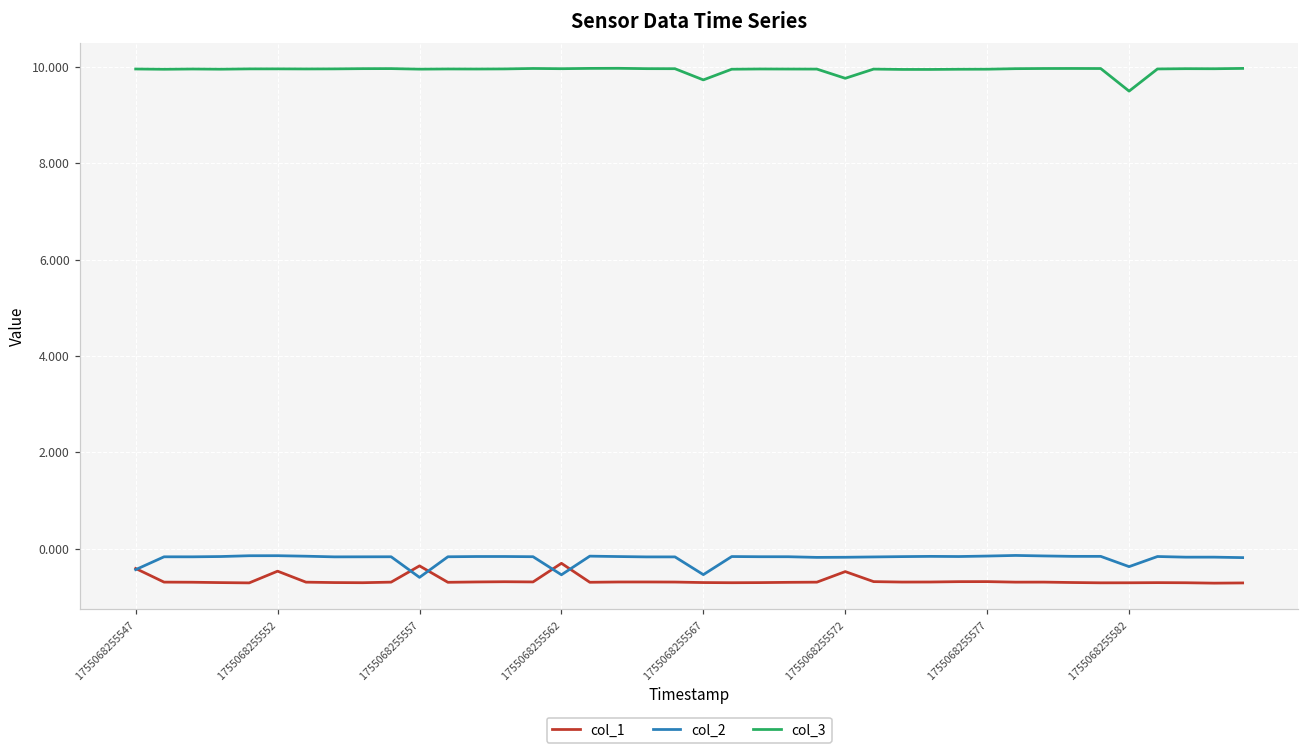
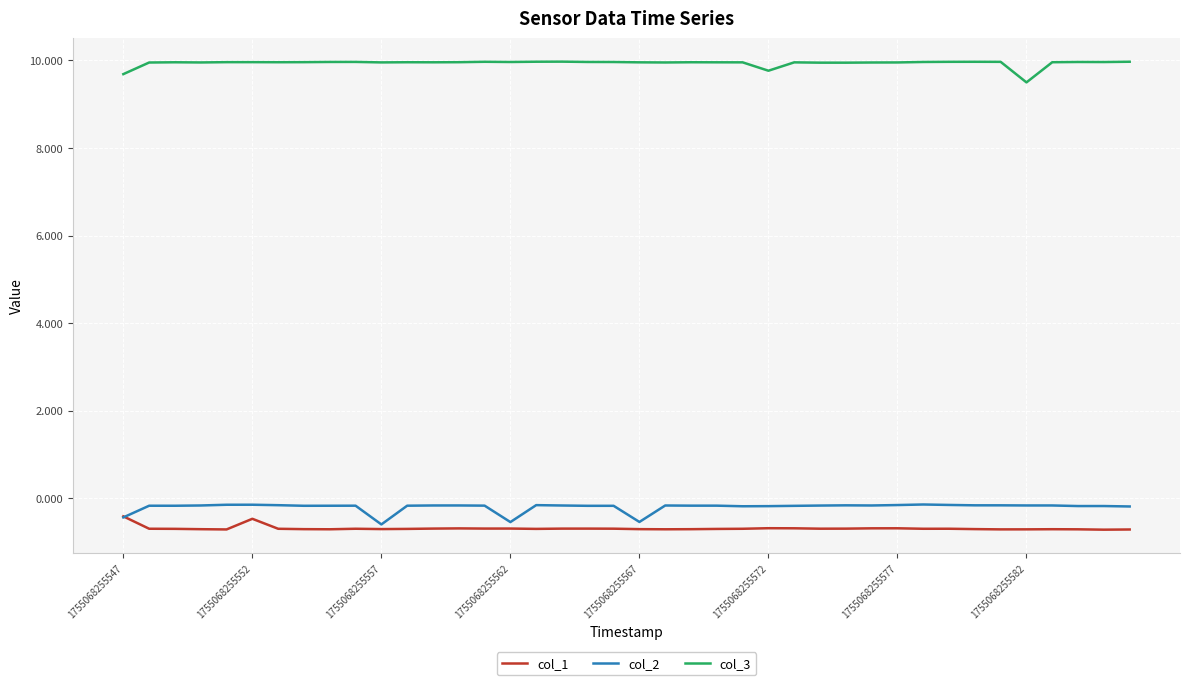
col_3, 1755068255547: 10.0 -> 9.7
col_1, 1755068255557: -0.4 -> -0.7
col_1, 1755068255562: -0.3 -> -0.7
col_3, 1755068255567: 9.7 -> 10.0
col_1, 1755068255572: -0.5 -> -0.7
col_2, 1755068255582: -0.4 -> -0.2
